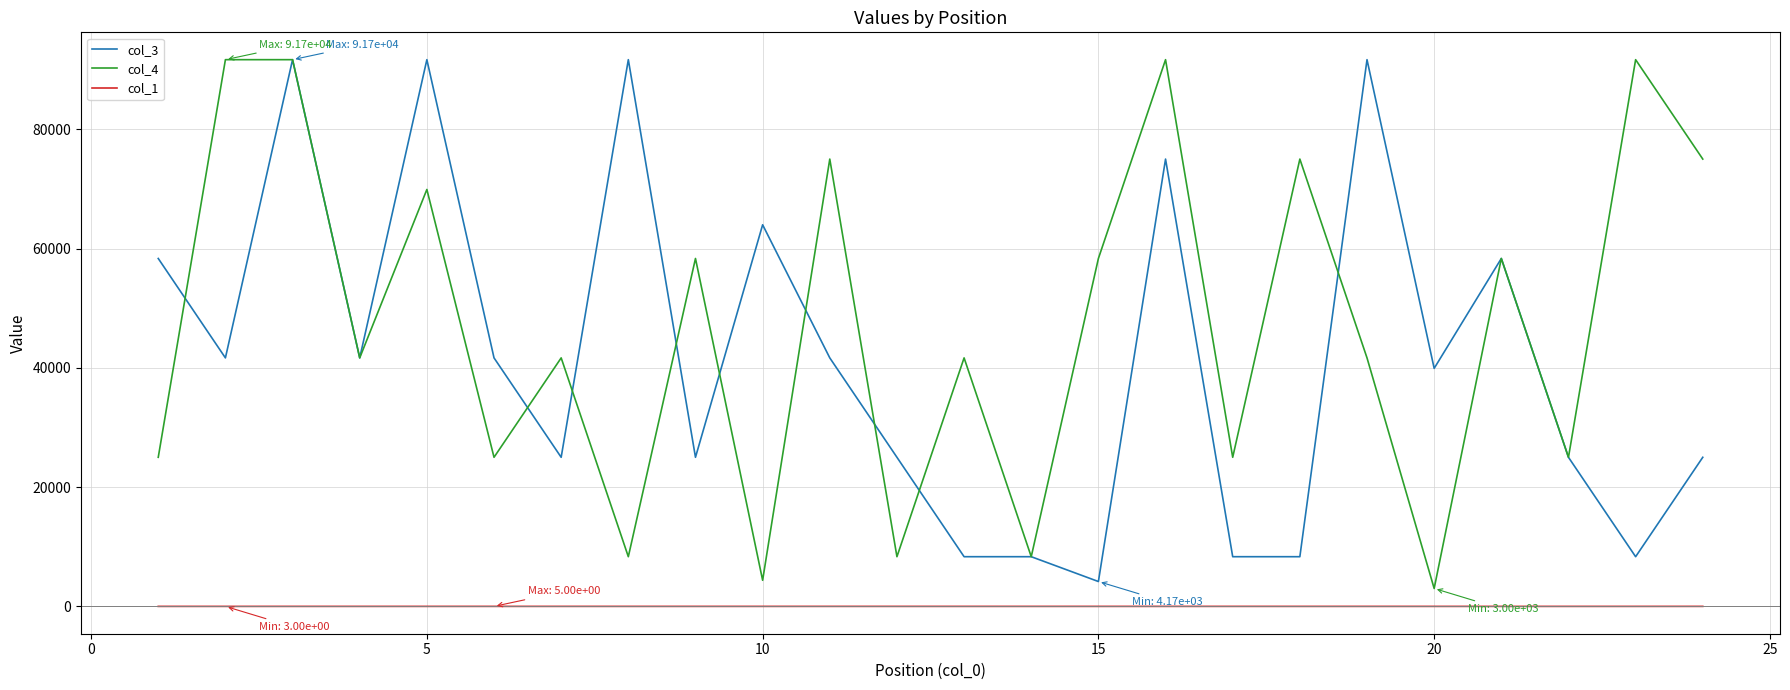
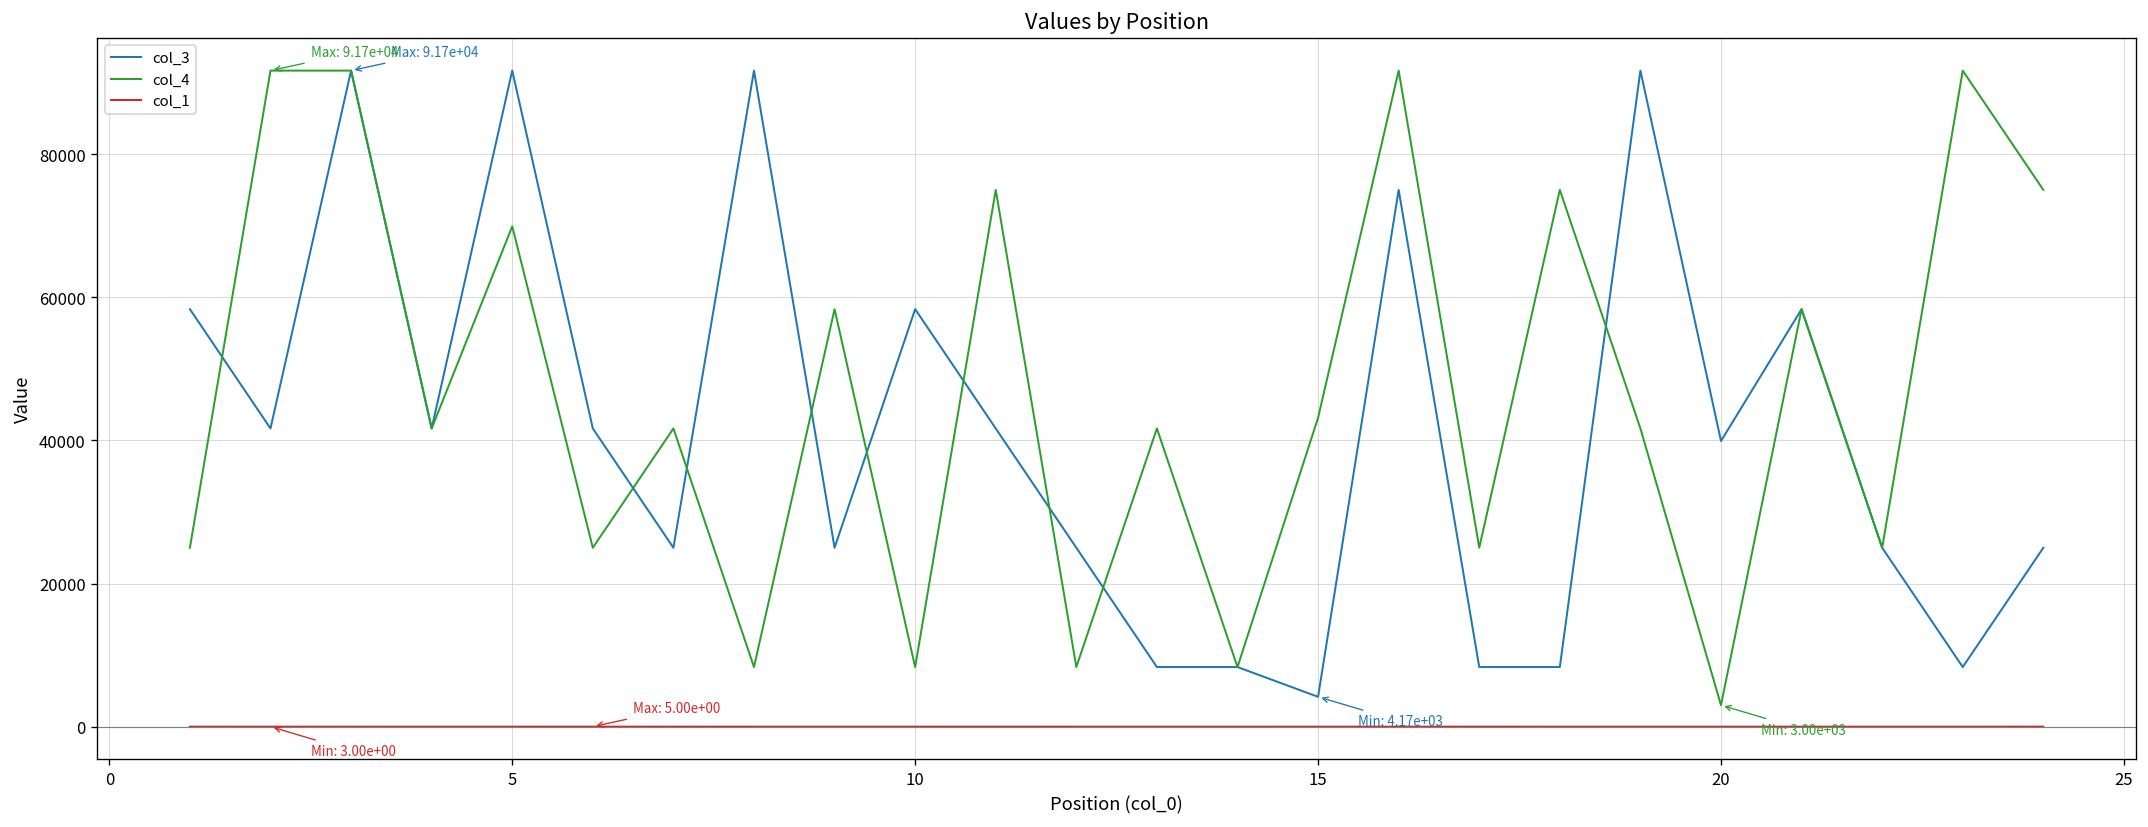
col_3, 10: 64000 -> 58000
col_4, 10: 4000 -> 8000
col_4, 15: 58000 -> 43000
